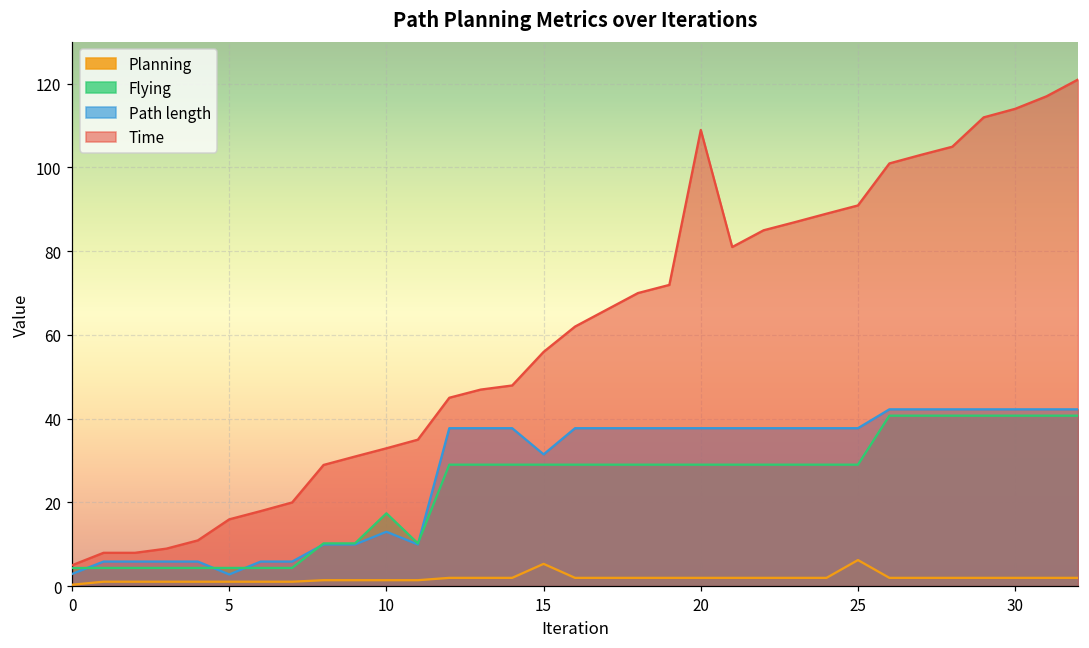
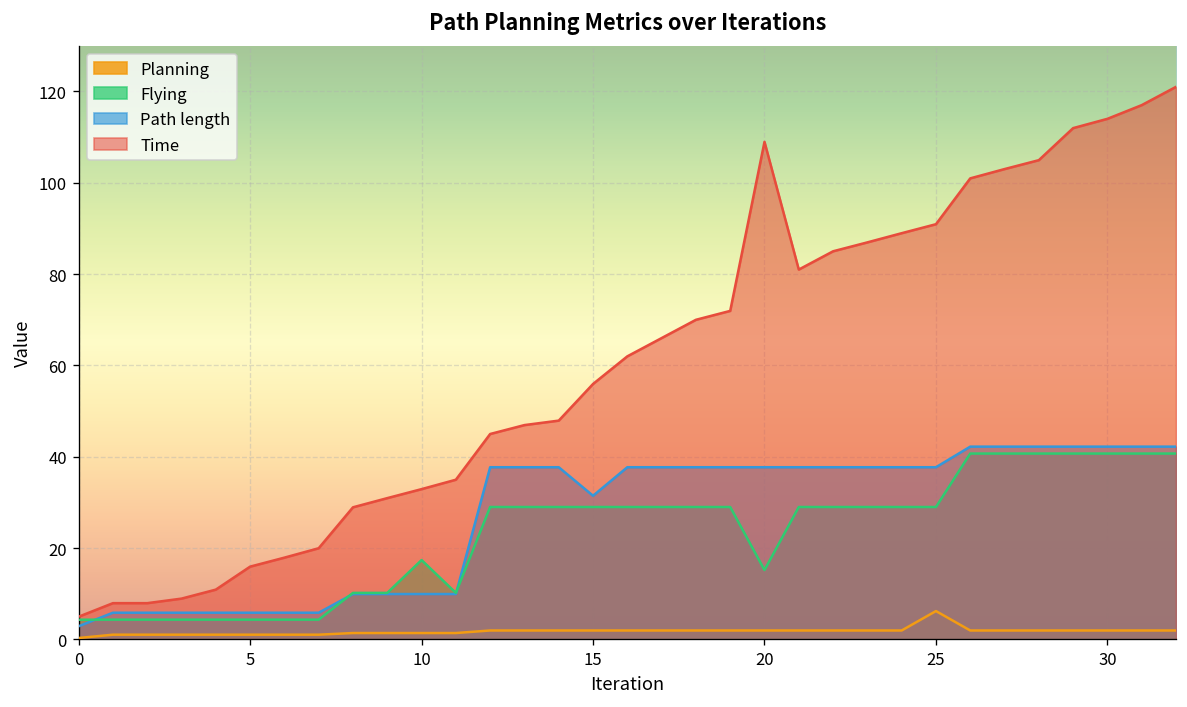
Path length, 5: 3 -> 6
Path length, 10: 13 -> 10
Planning, 15: 5 -> 2
Flying, 20: 29 -> 15
